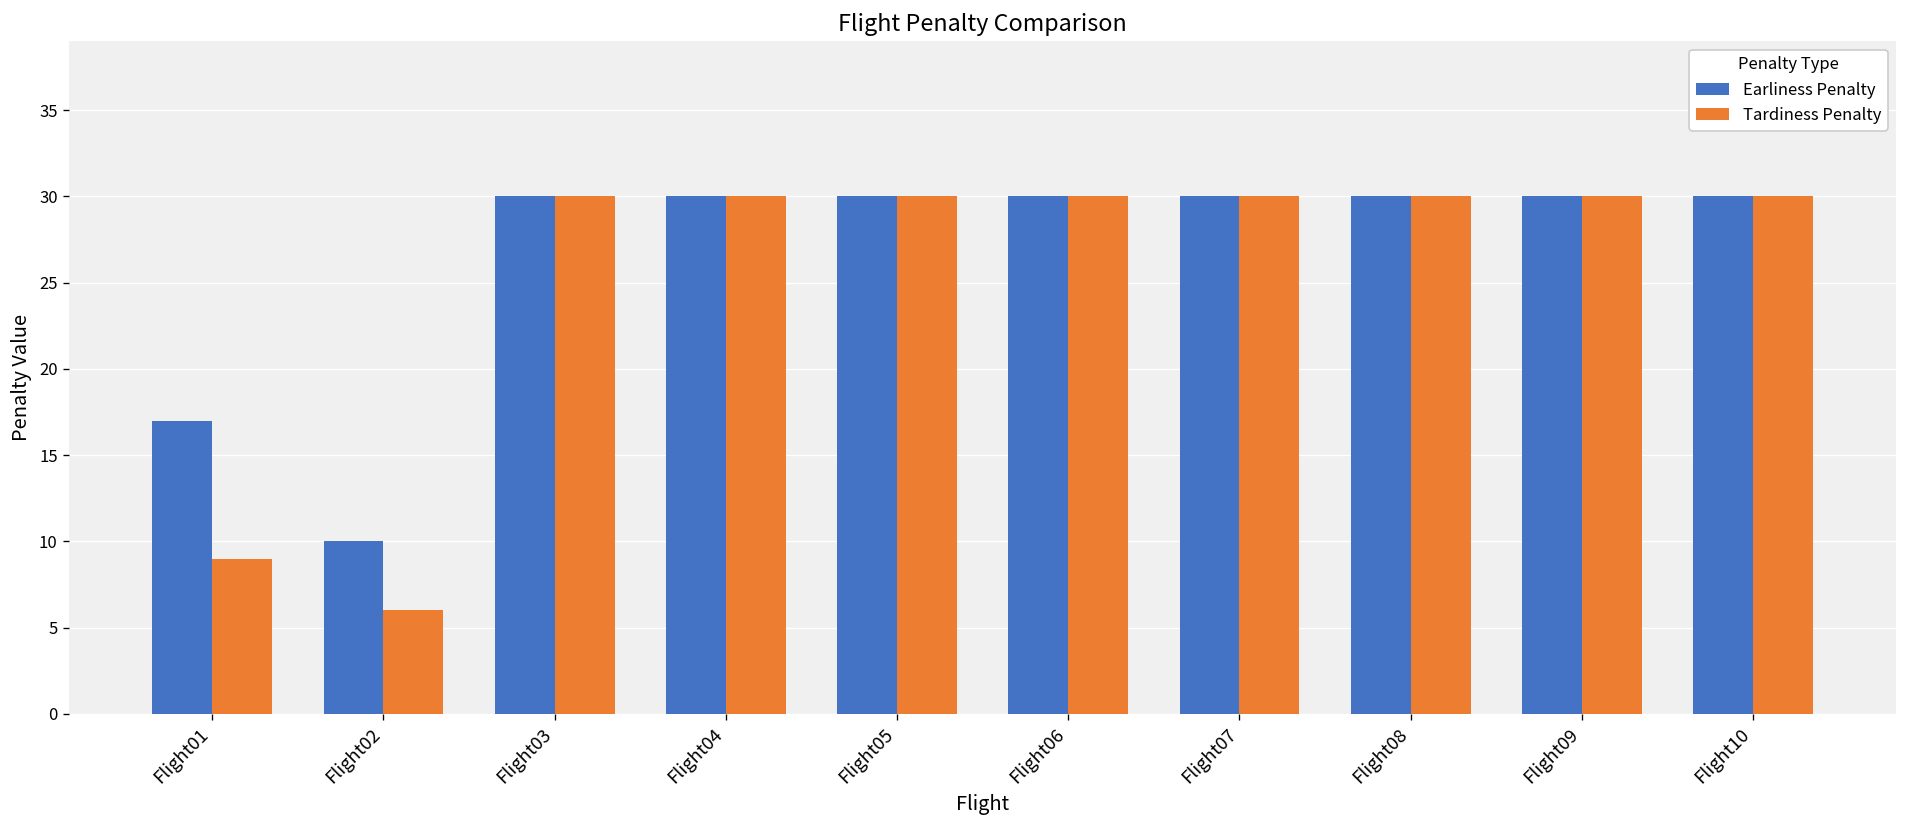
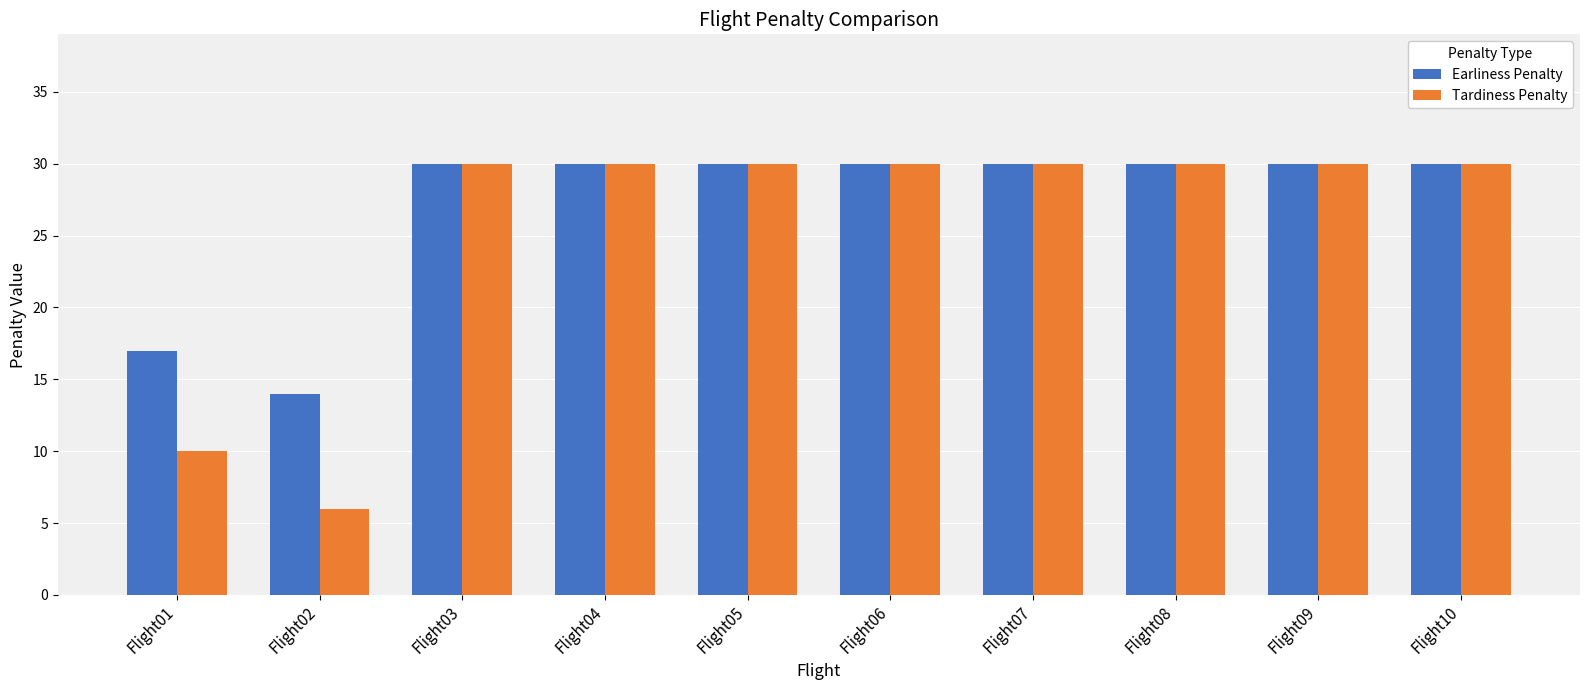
Tardiness Penalty, Flight01: 9 -> 10
Earliness Penalty, Flight02: 10 -> 14
